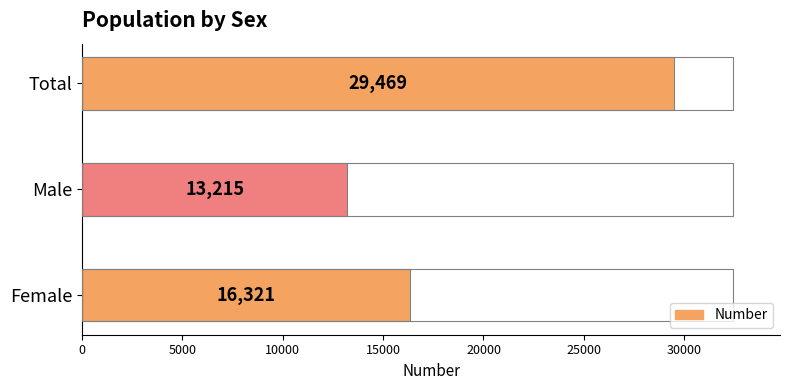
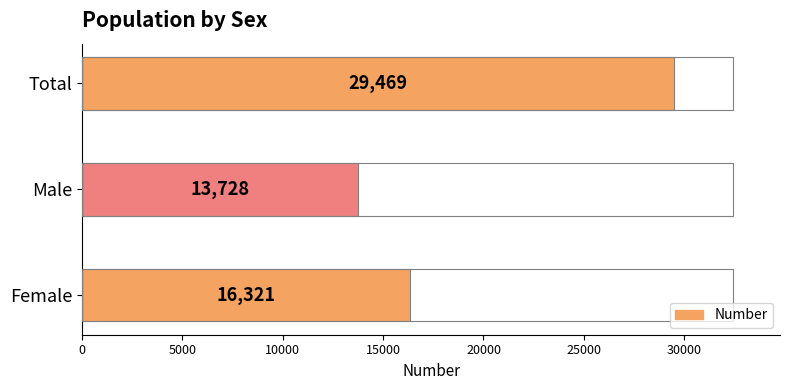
Male: 13,215 -> 13,728
